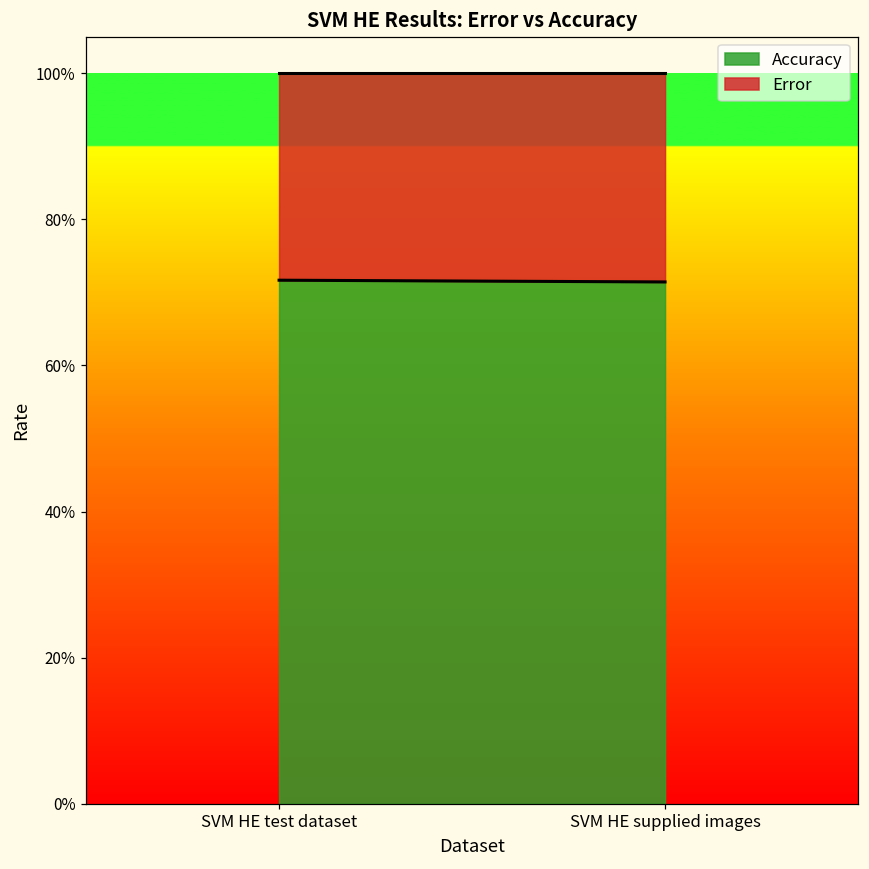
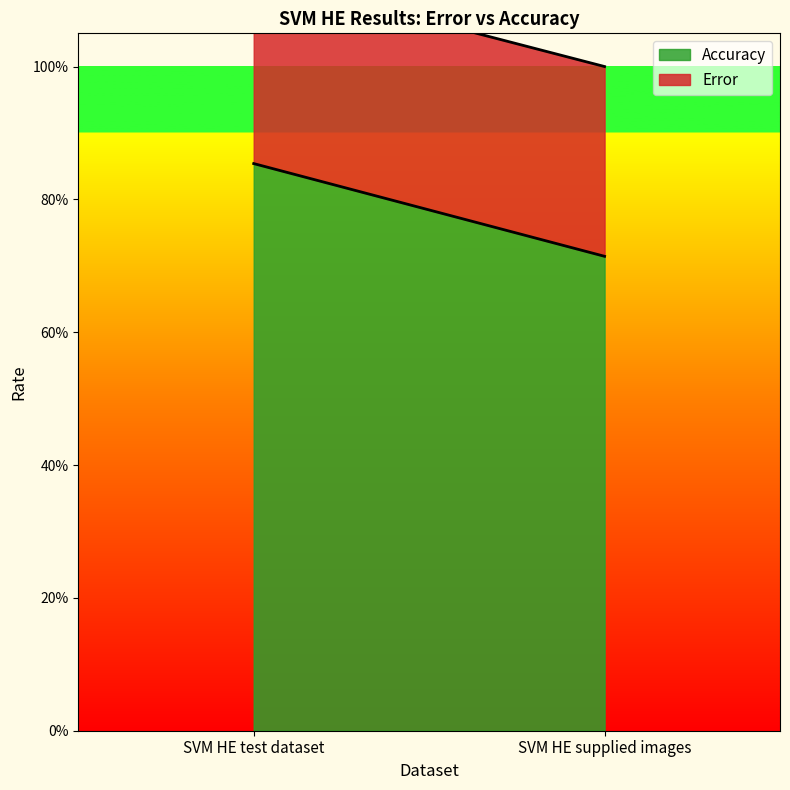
Accuracy, SVM HE test dataset: 72% -> 85%
